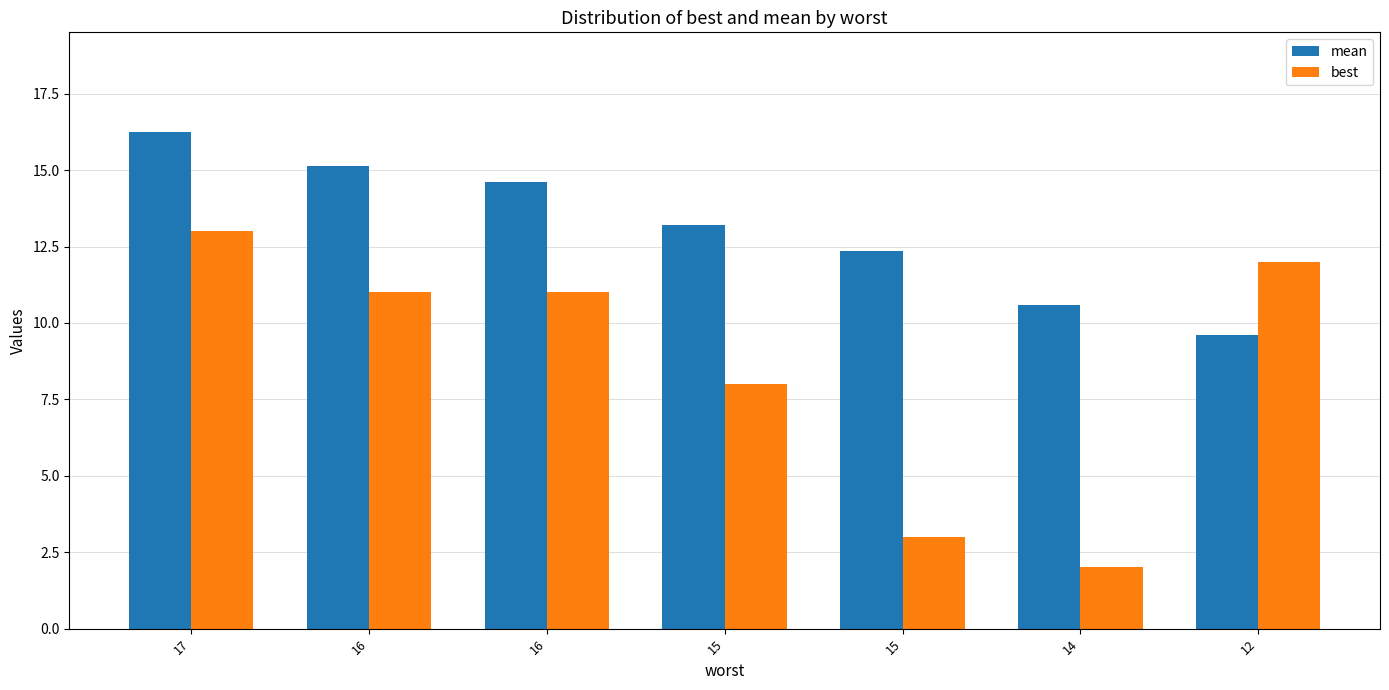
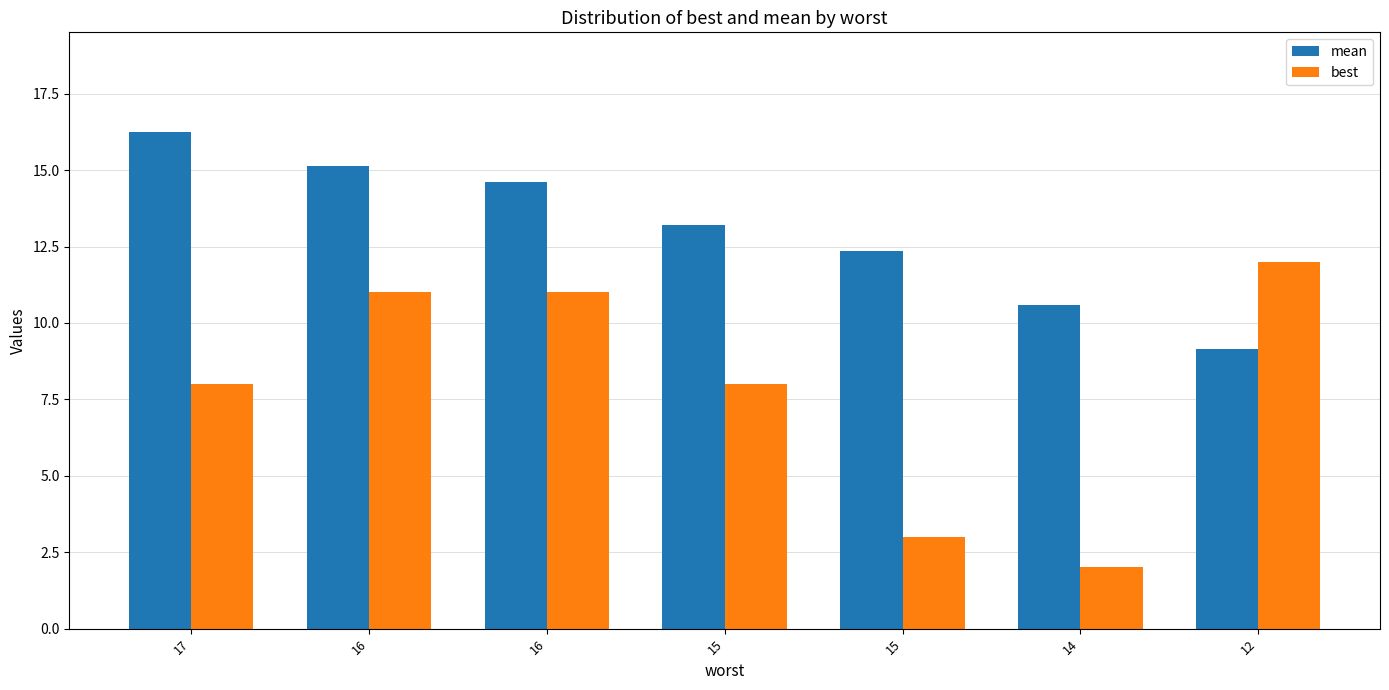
best, 17: 13 -> 8
mean, 12: 9.6 -> 9.1
